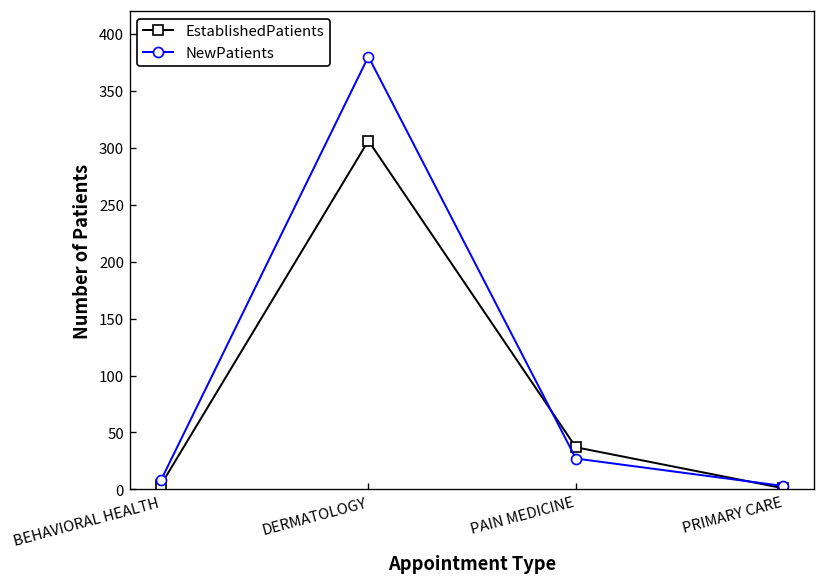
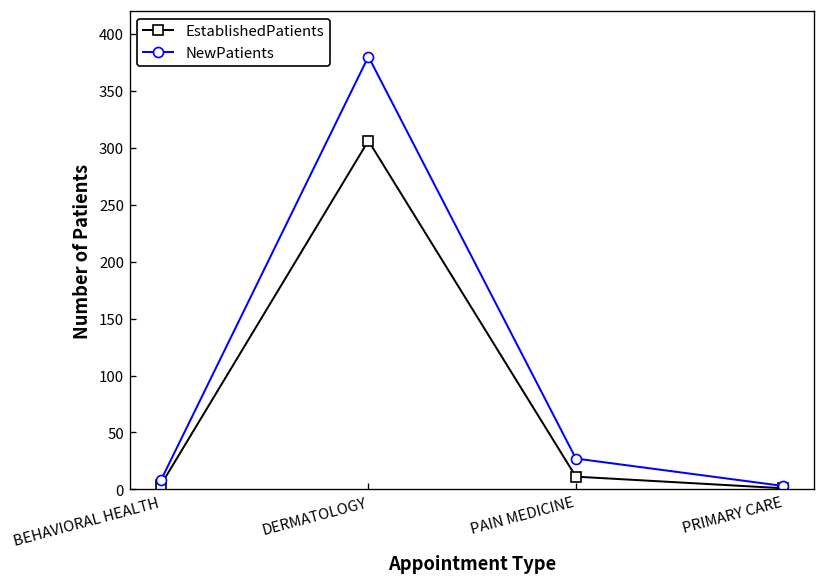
EstablishedPatients, PAIN MEDICINE: 40 -> 10
